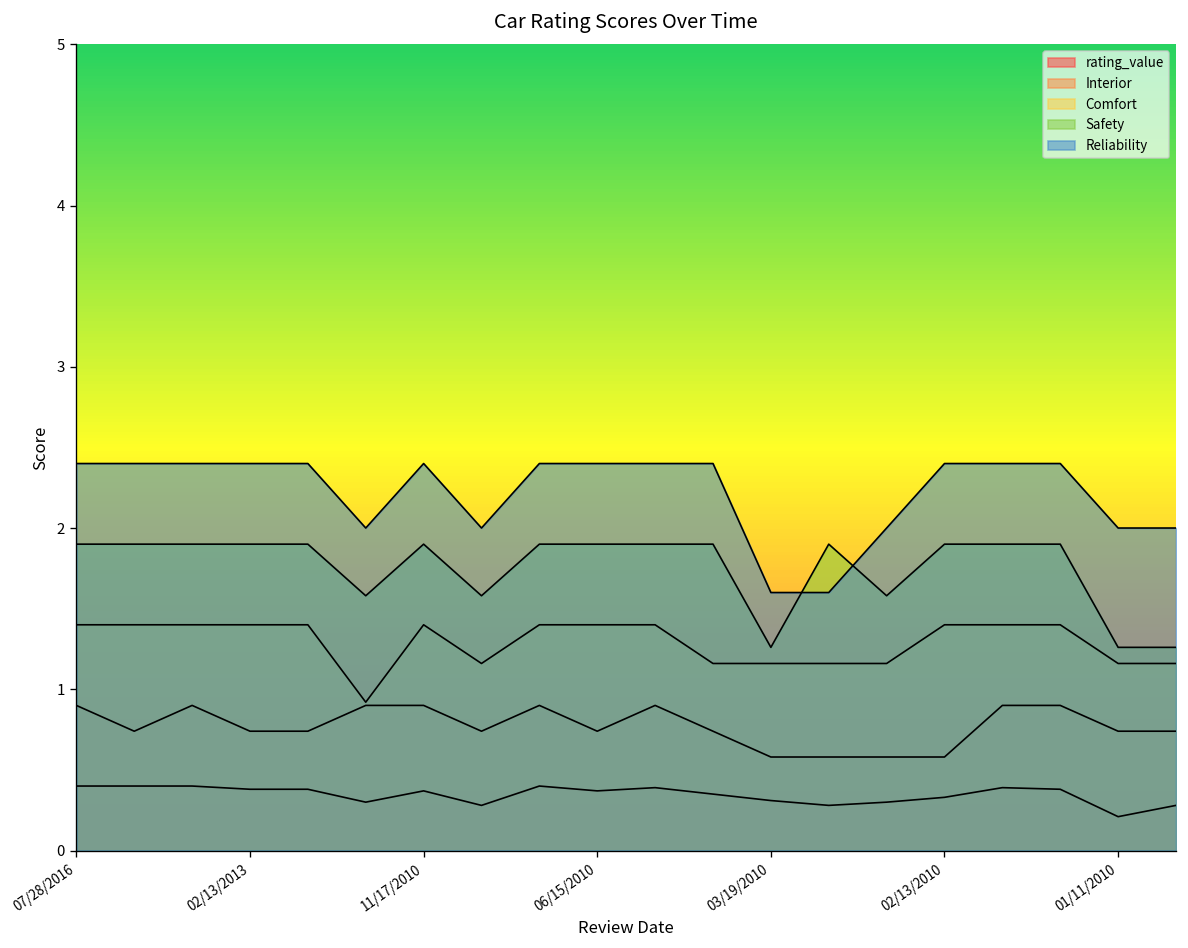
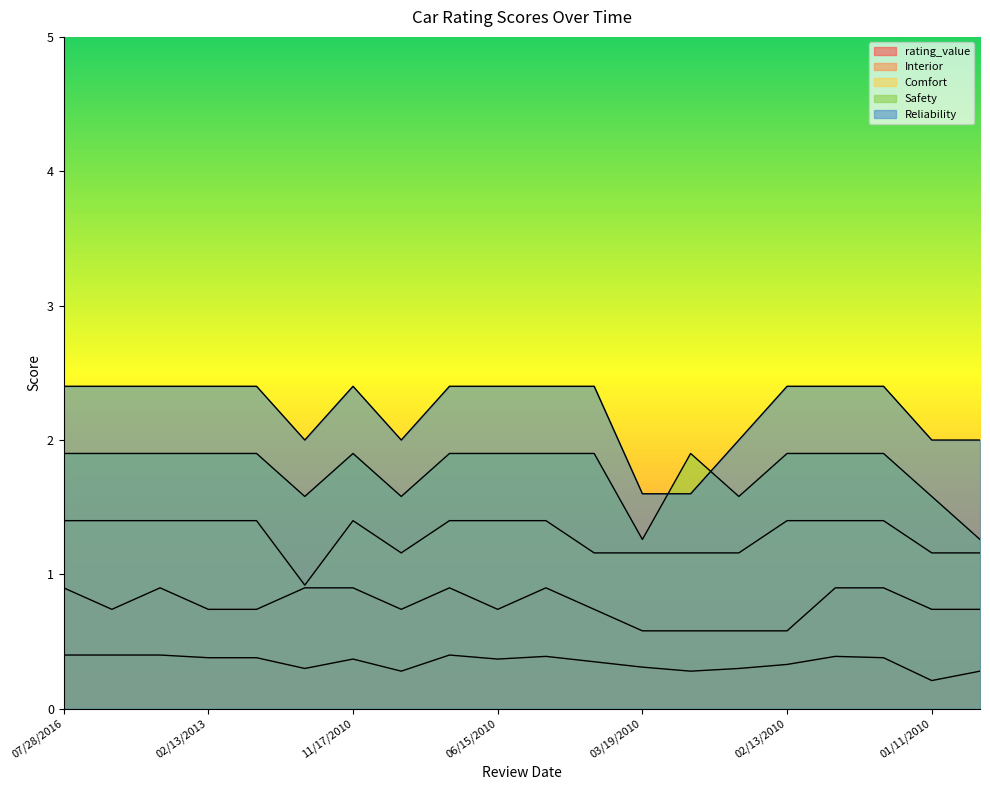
Safety, 01/11/2010: 1.26 -> 1.58
